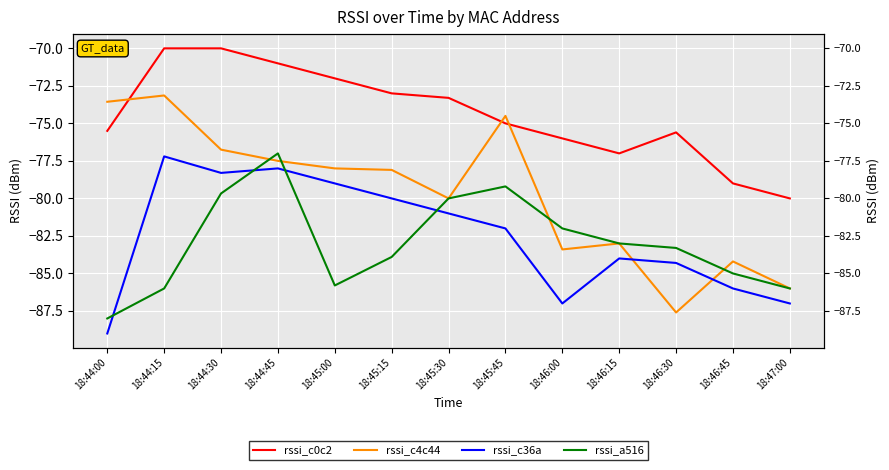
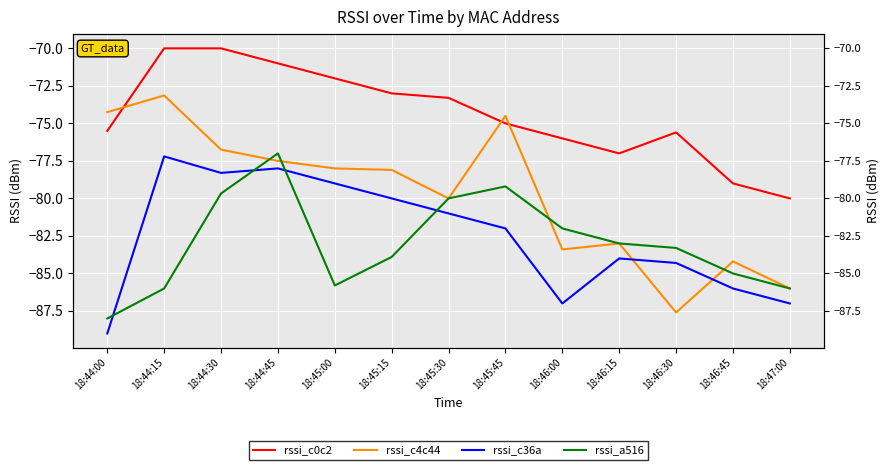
rssi_c4c44, 18:44:00: -73.6 -> -74.3
